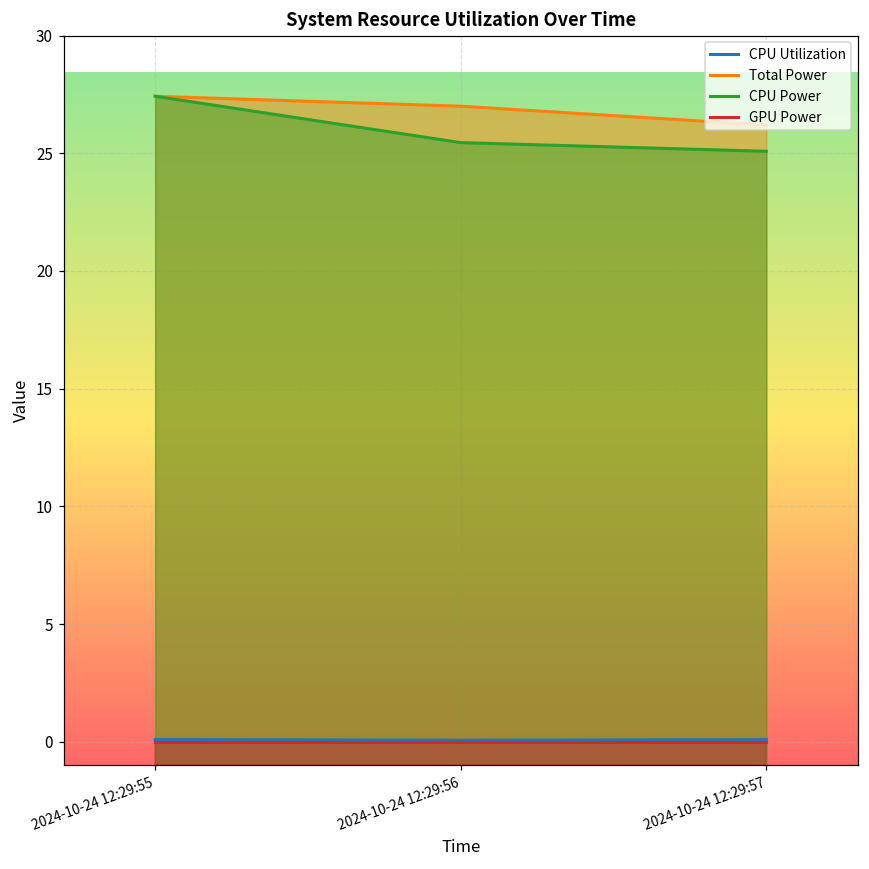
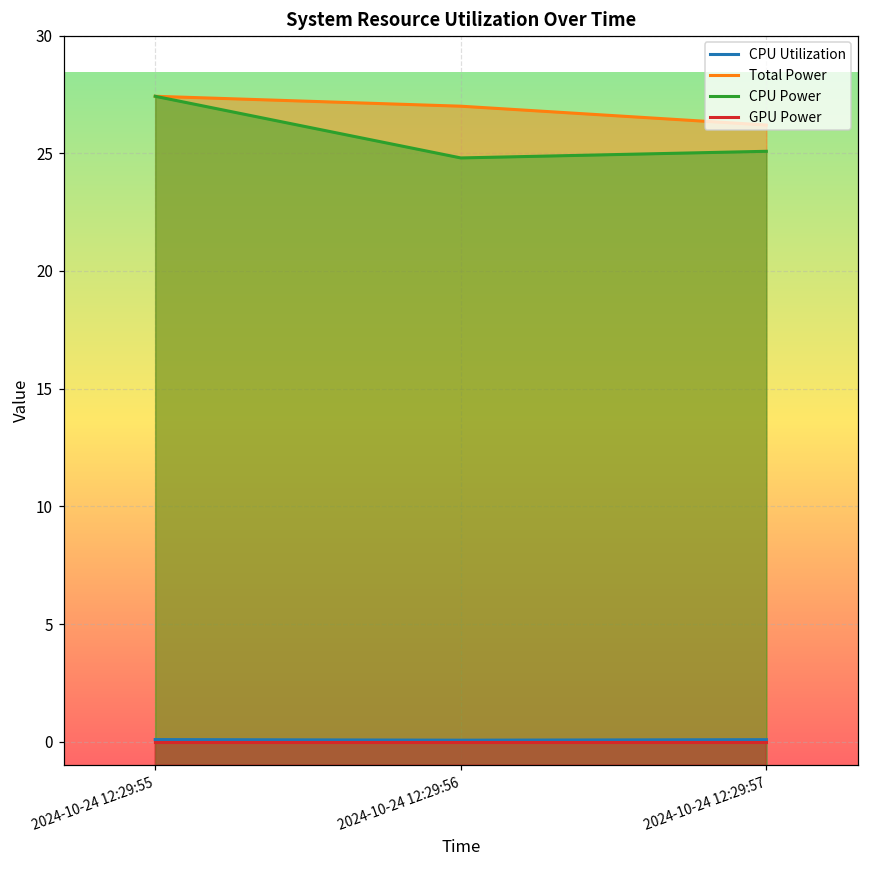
CPU Power, 2024-10-24 12:29:56: 25.5 -> 24.8
